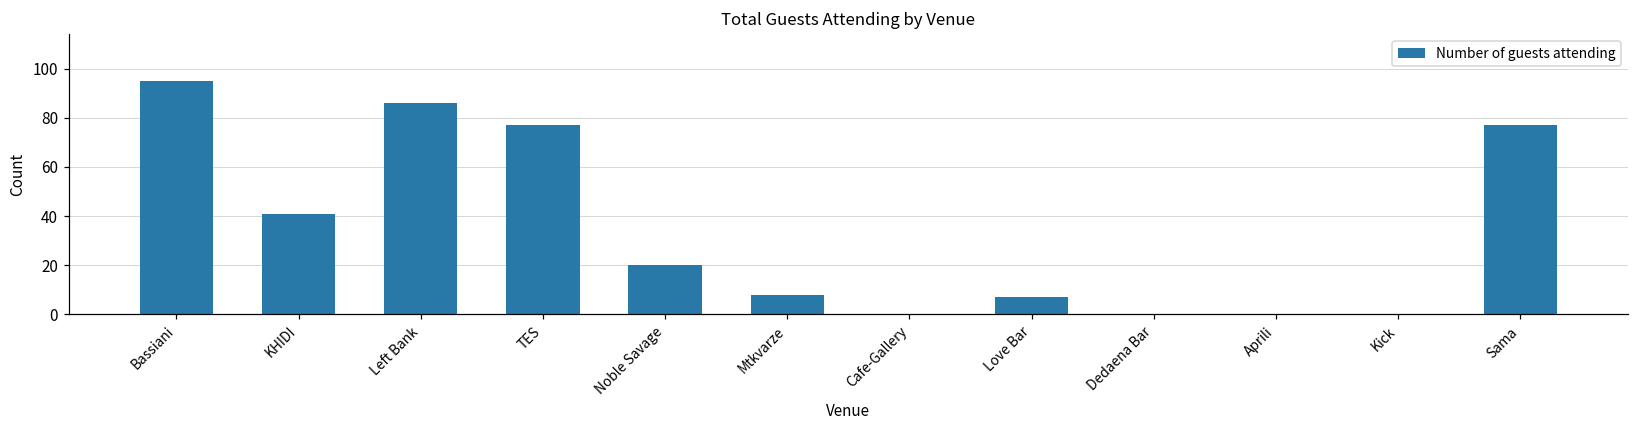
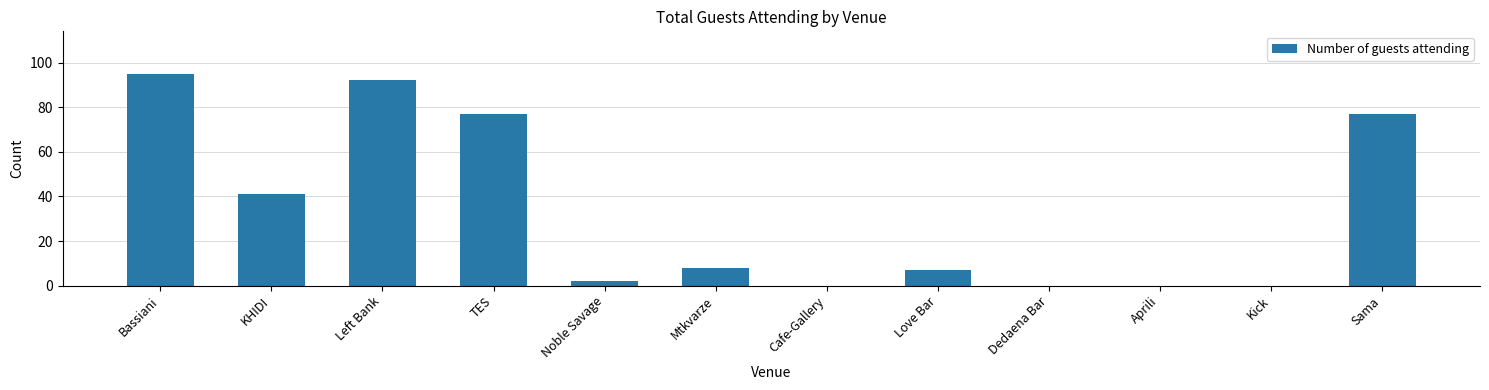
Left Bank: 86 -> 92
Noble Savage: 20 -> 2
